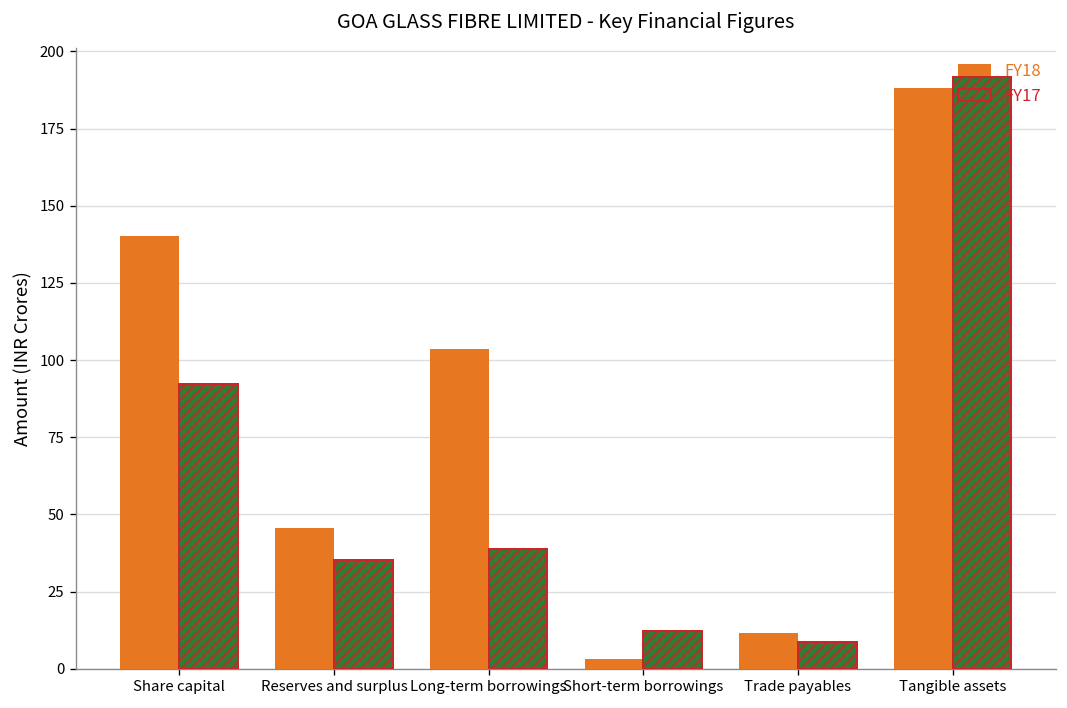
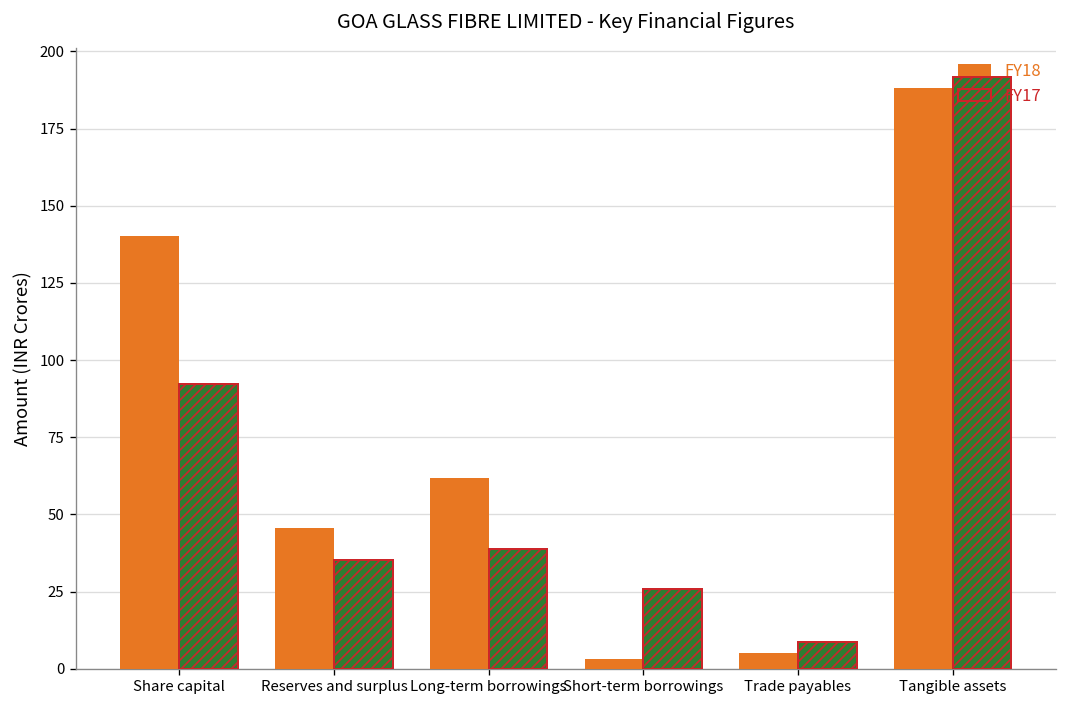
FY18, Long-term borrowings: 104 -> 62
FY17, Short-term borrowings: 12 -> 26
FY18, Trade payables: 11 -> 5
